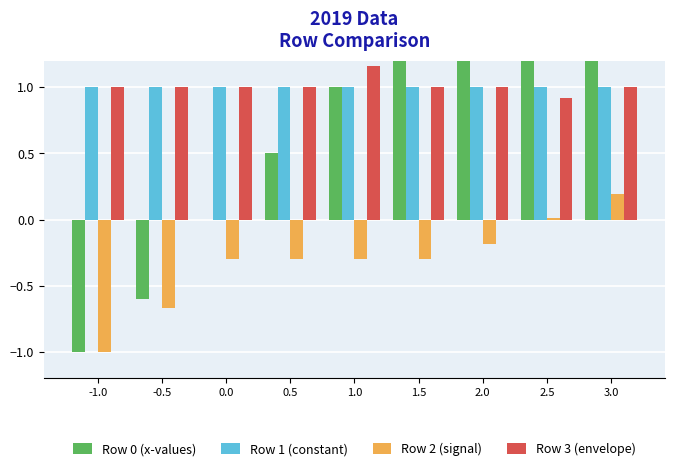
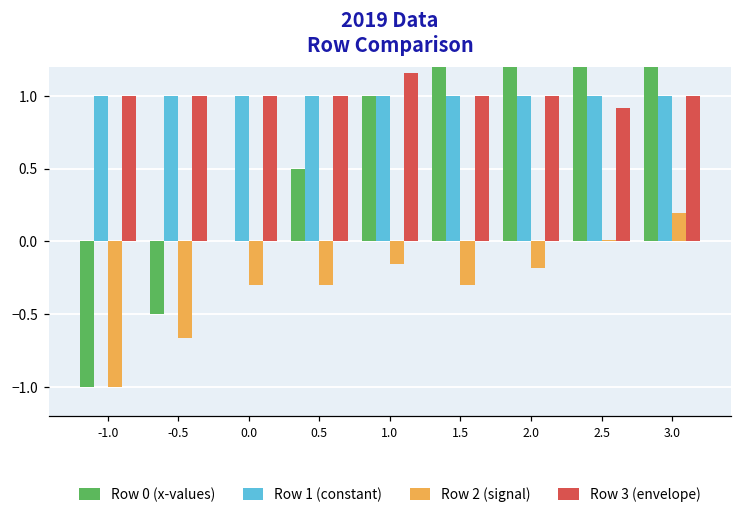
Row 0 (x-values), -0.5: -0.6 -> -0.5
Row 2 (signal), 1.0: -0.30 -> -0.15
